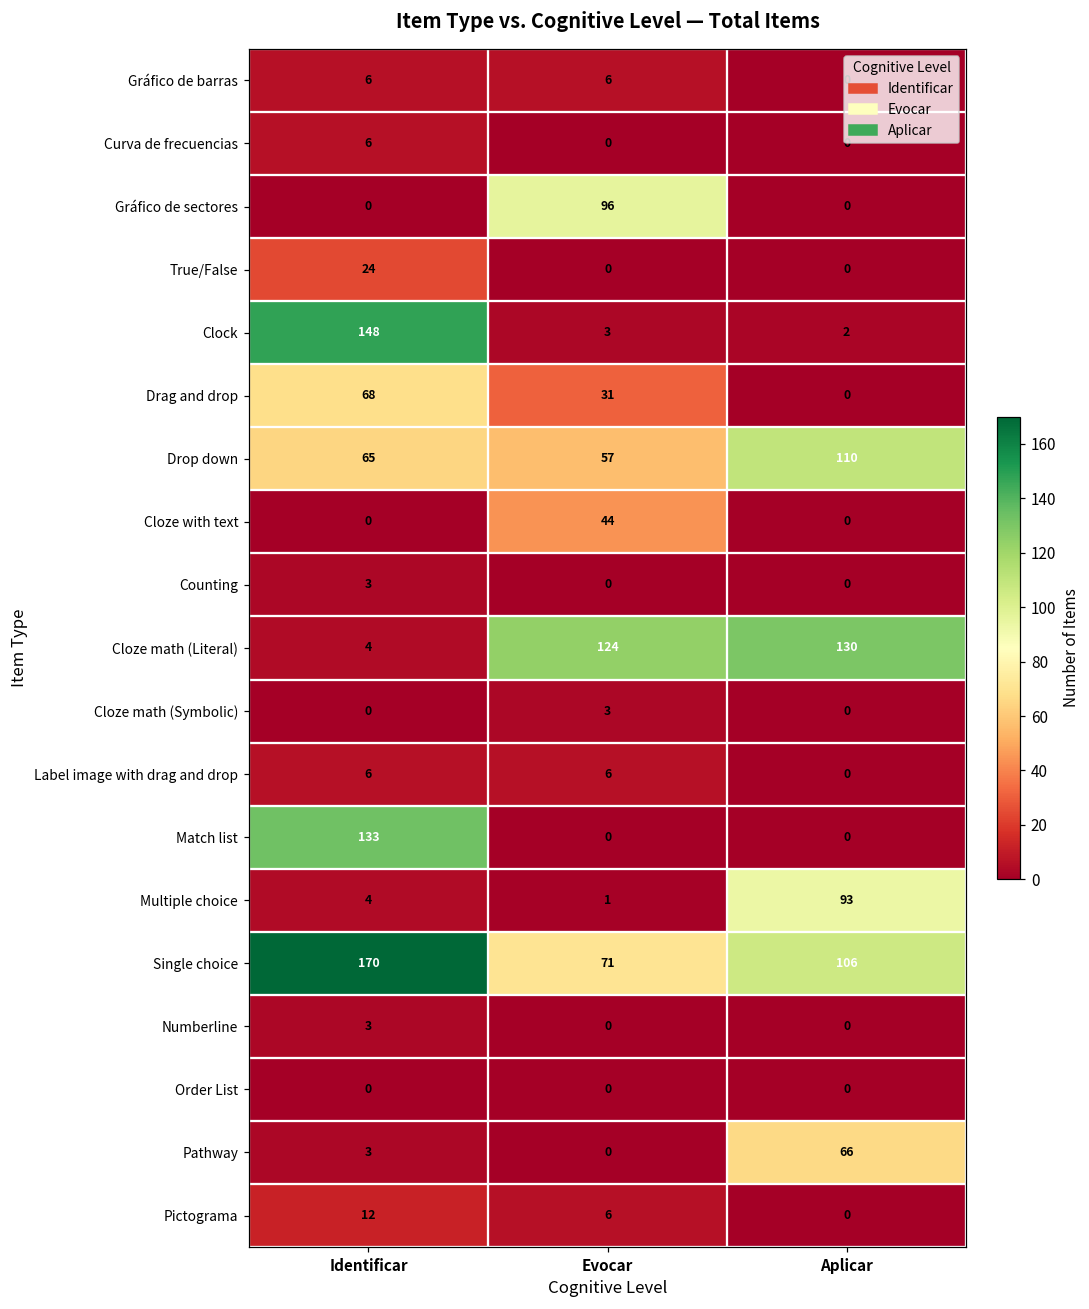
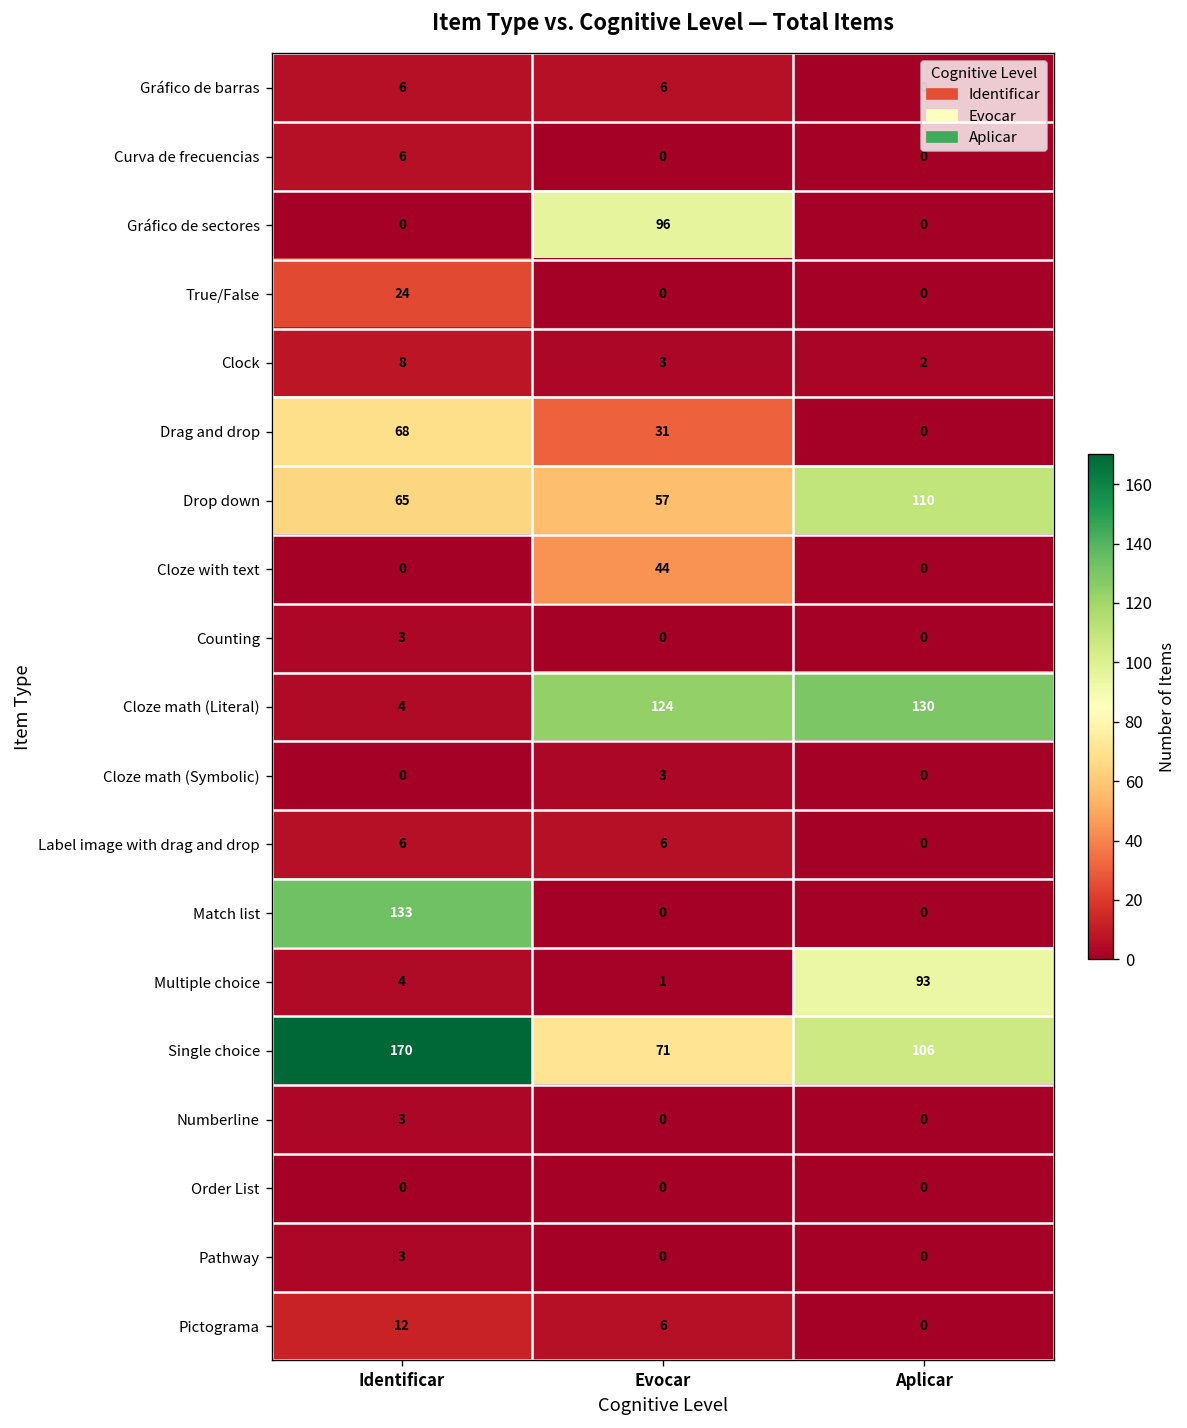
Clock, Identificar: 148 -> 8
Pathway, Aplicar: 66 -> 0
